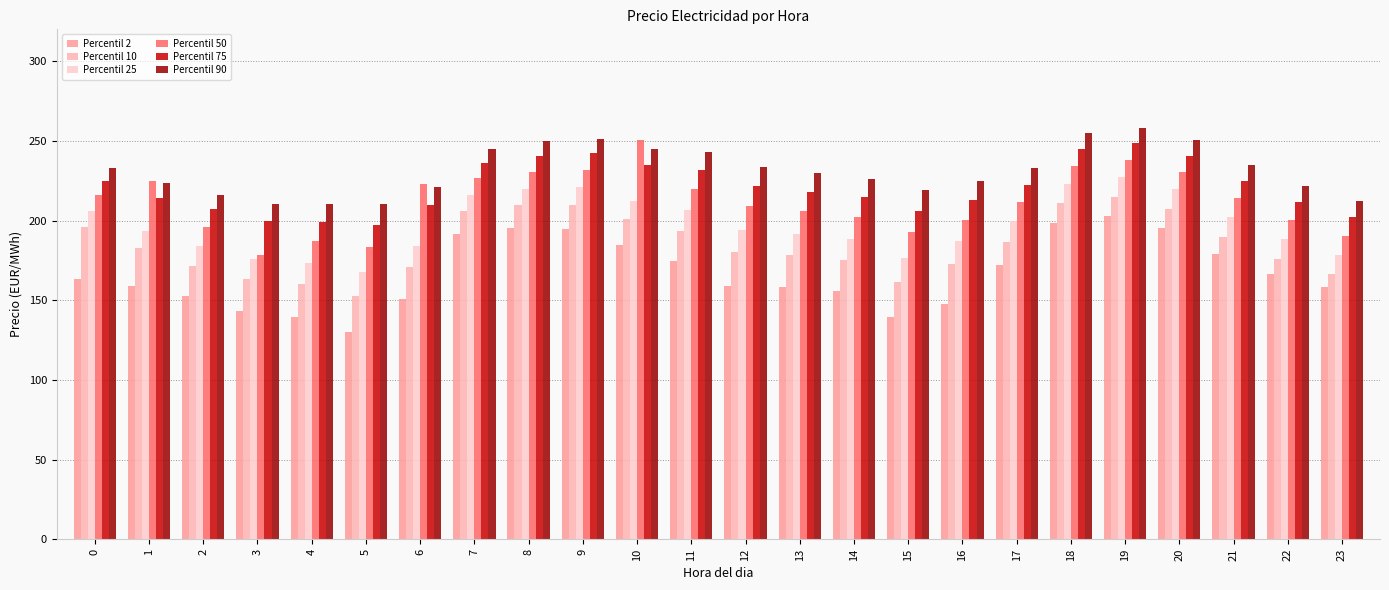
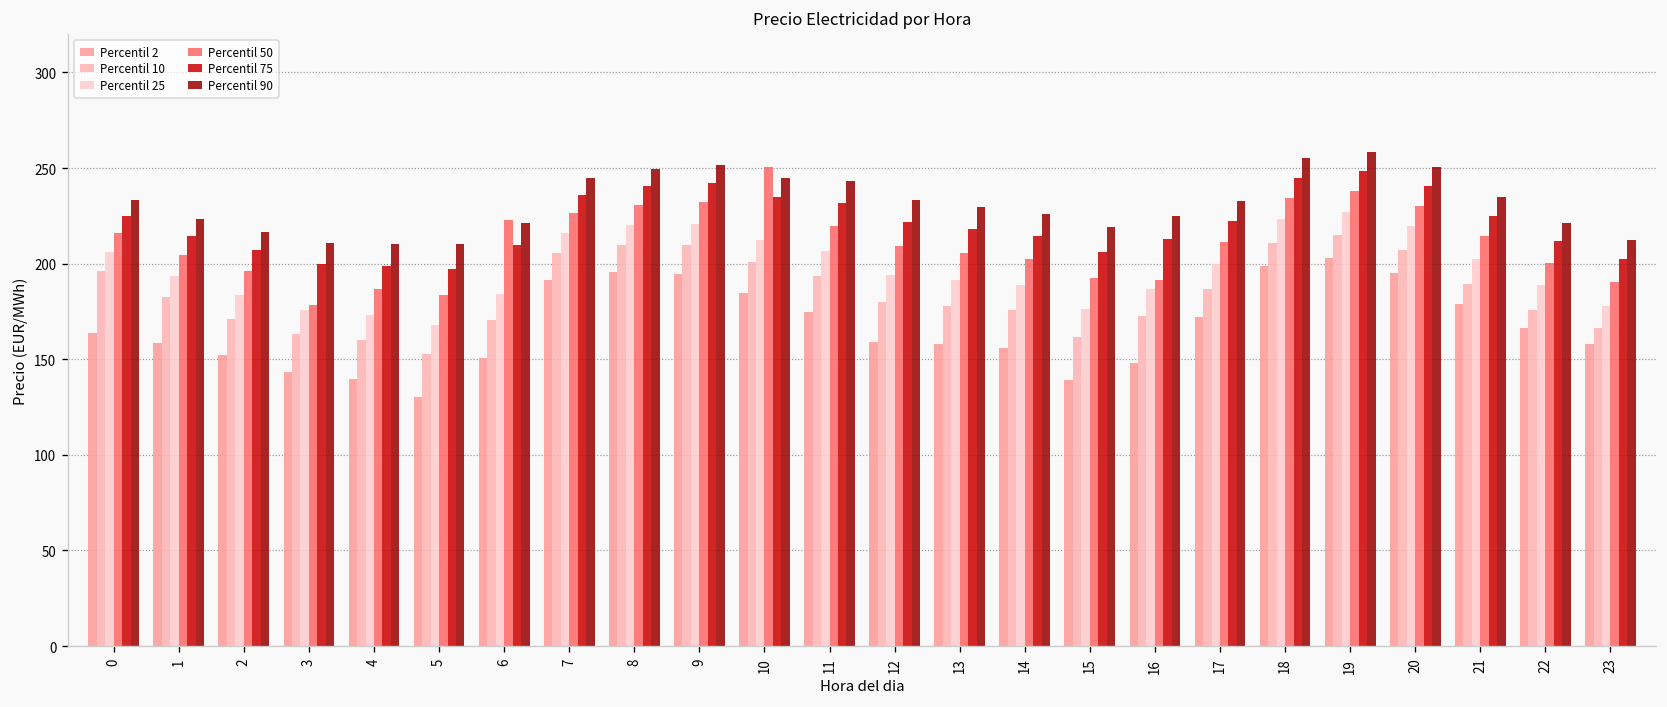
Percentil 50, 1: 225 -> 205
Percentil 50, 16: 201 -> 191
